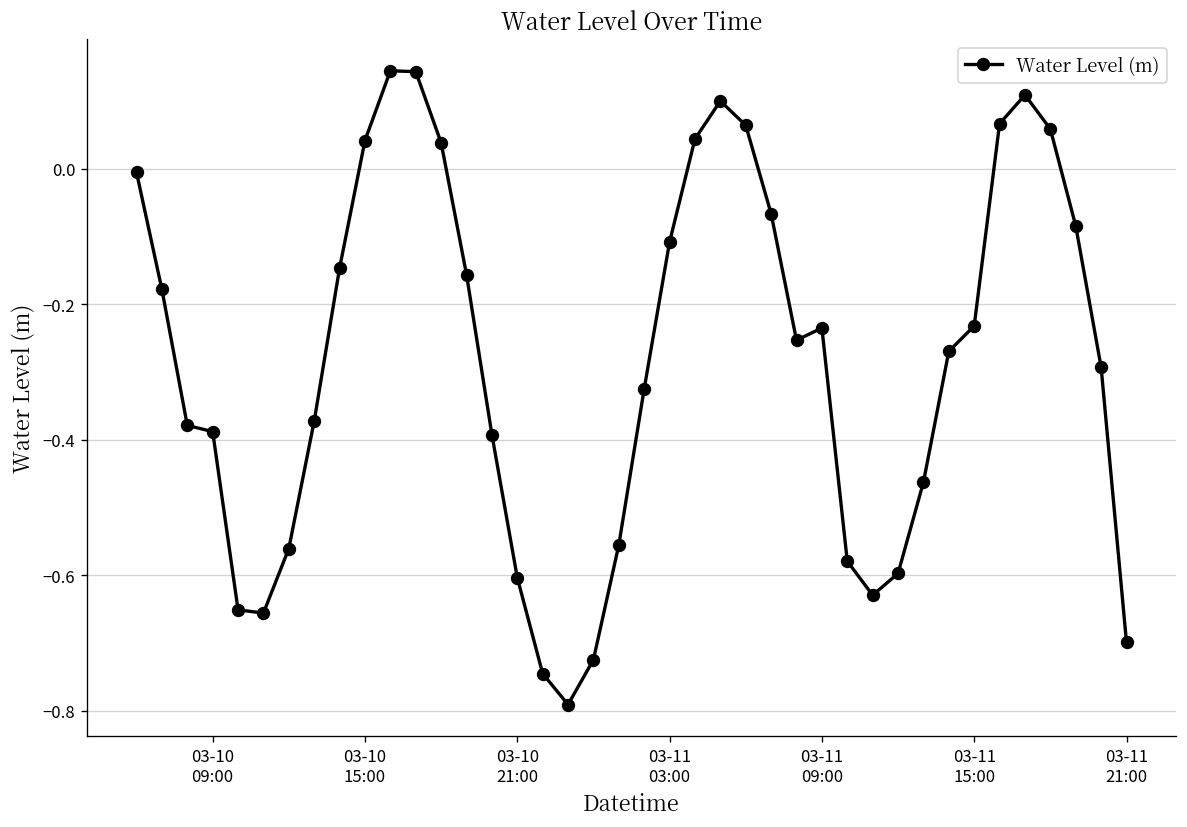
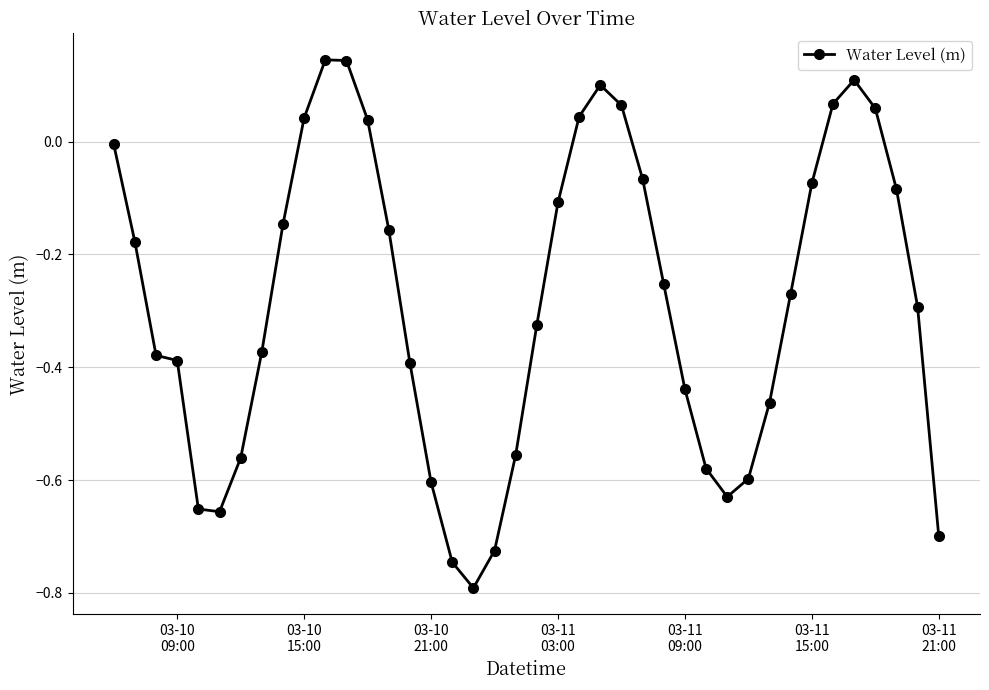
03-11 09:00: -0.24 -> -0.44
03-11 15:00: -0.23 -> -0.07
